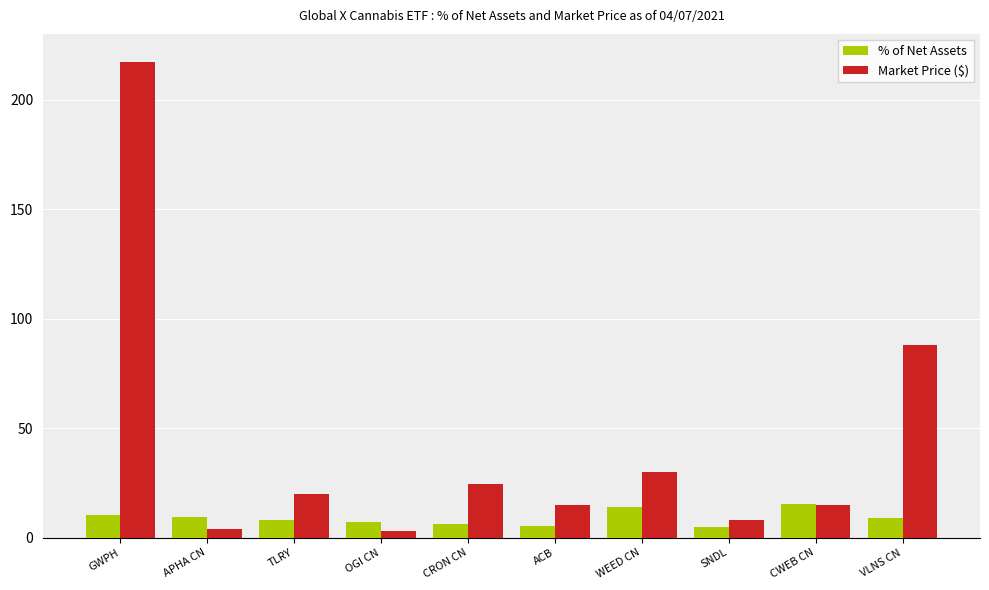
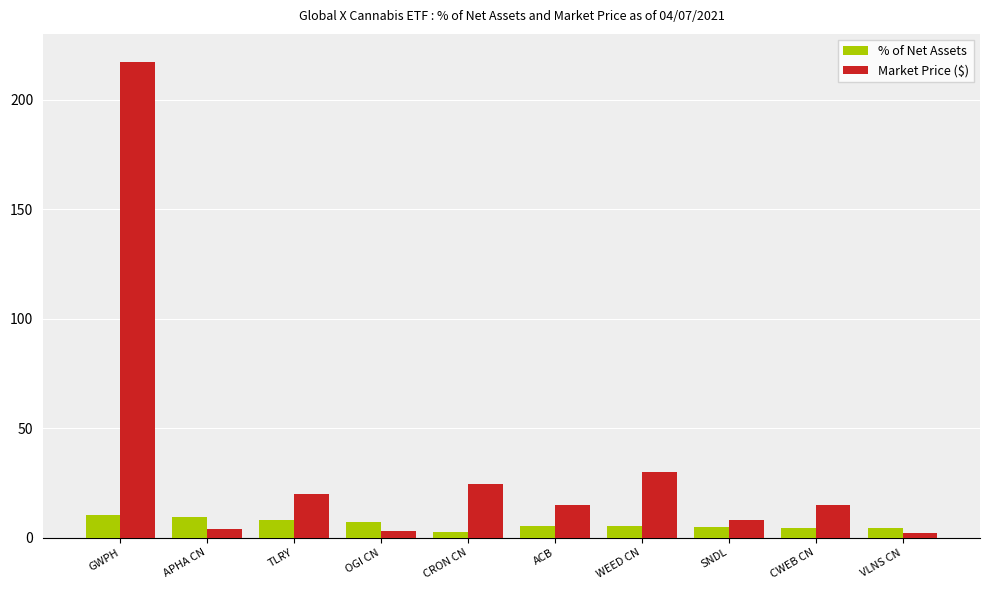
% of Net Assets, CRON CN: 6 -> 2
% of Net Assets, WEED CN: 14 -> 5
% of Net Assets, CWEB CN: 15 -> 4
% of Net Assets, VLNS CN: 9 -> 4
Market Price ($), VLNS CN: 88 -> 2
